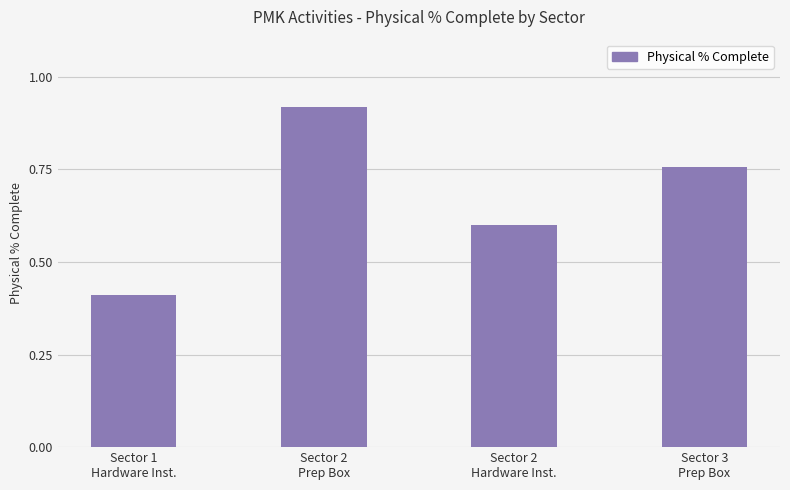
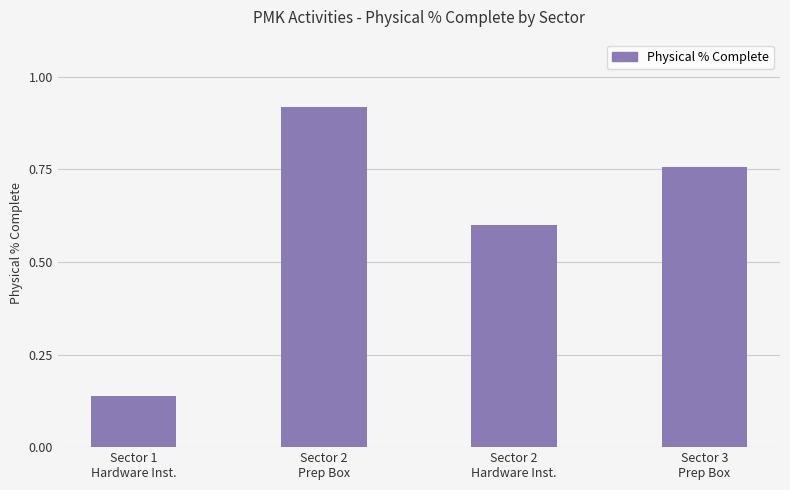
Sector 1 Hardware Inst.: 0.41 -> 0.14
